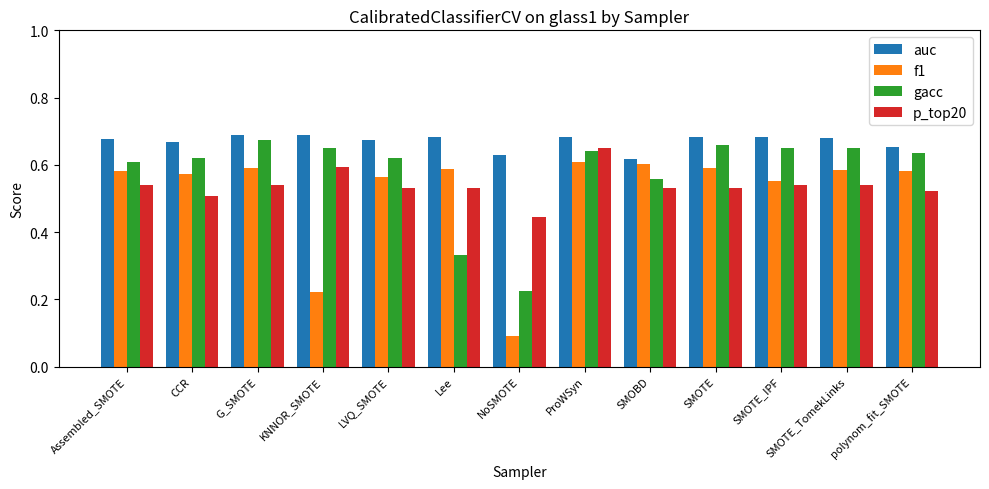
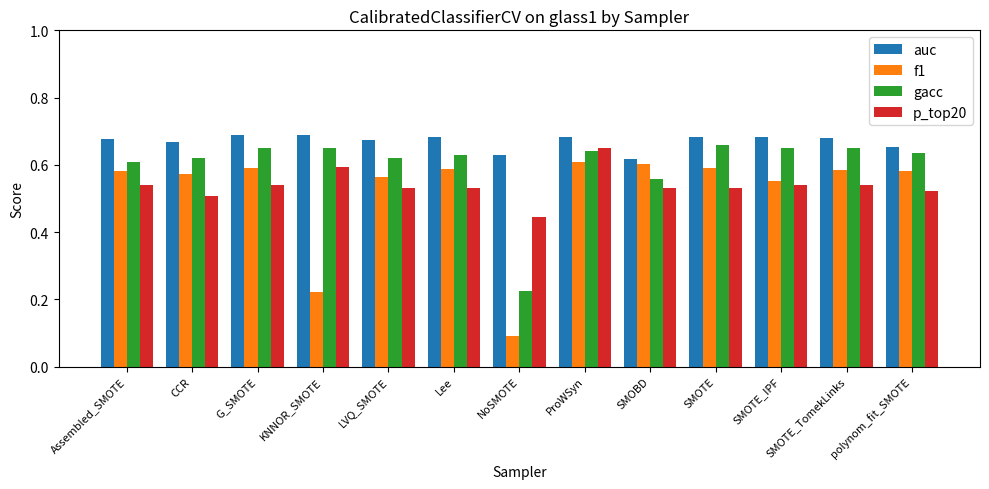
gacc, G_SMOTE: 0.67 -> 0.65
gacc, Lee: 0.33 -> 0.63
